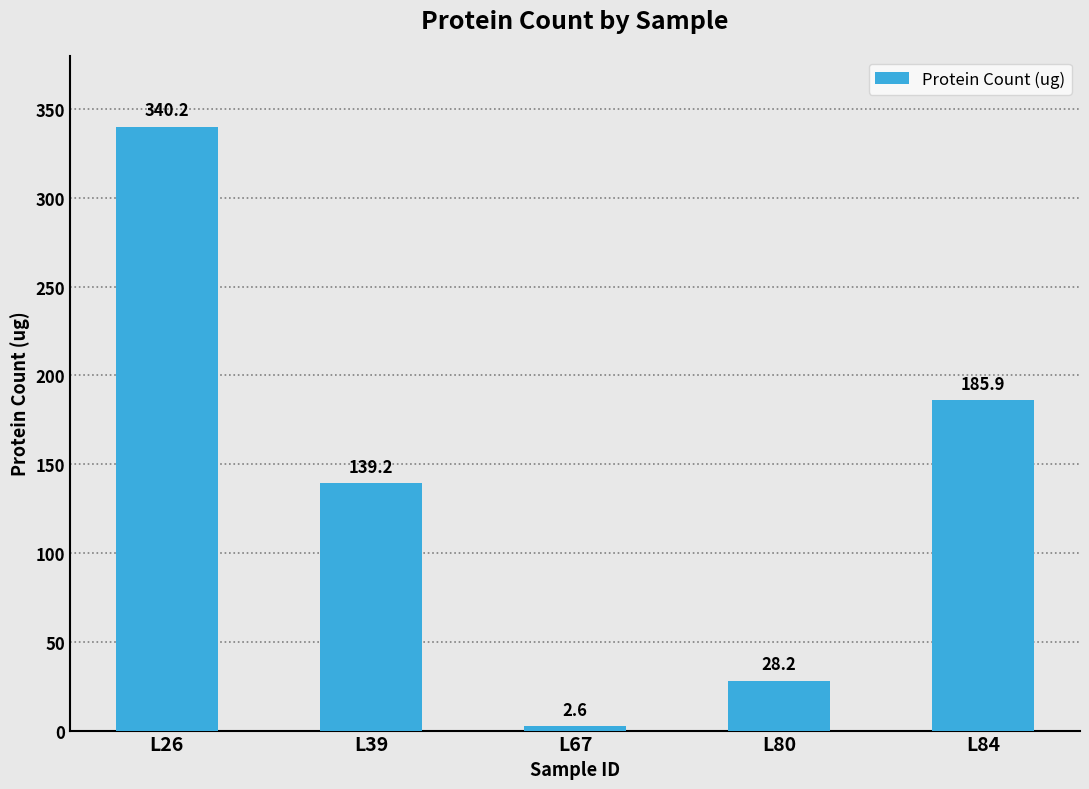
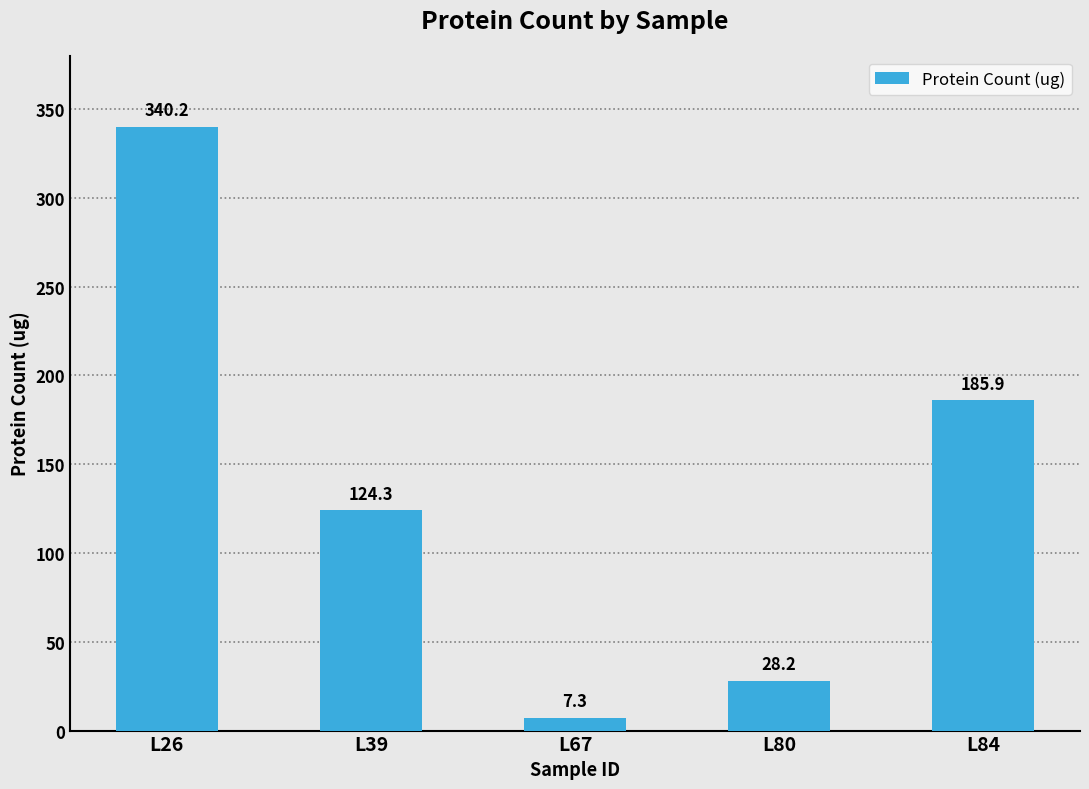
L39: 139.2 -> 124.3
L67: 2.6 -> 7.3
